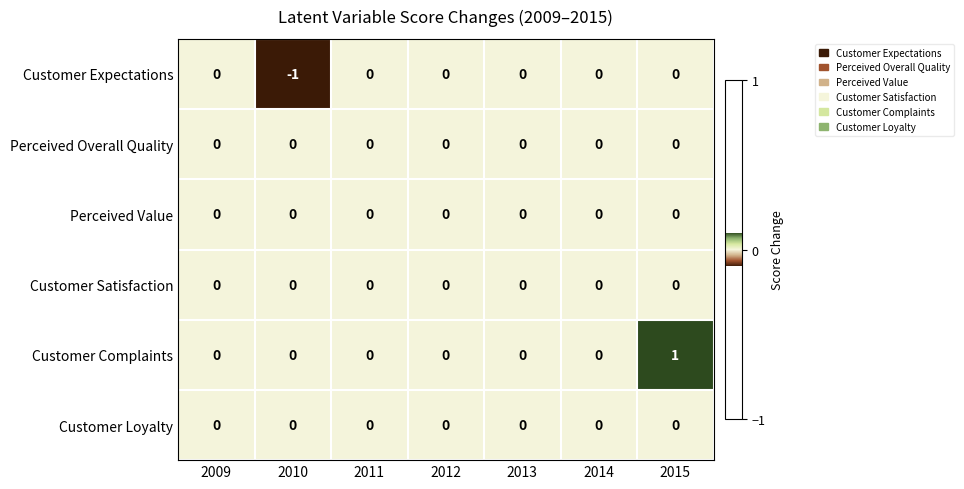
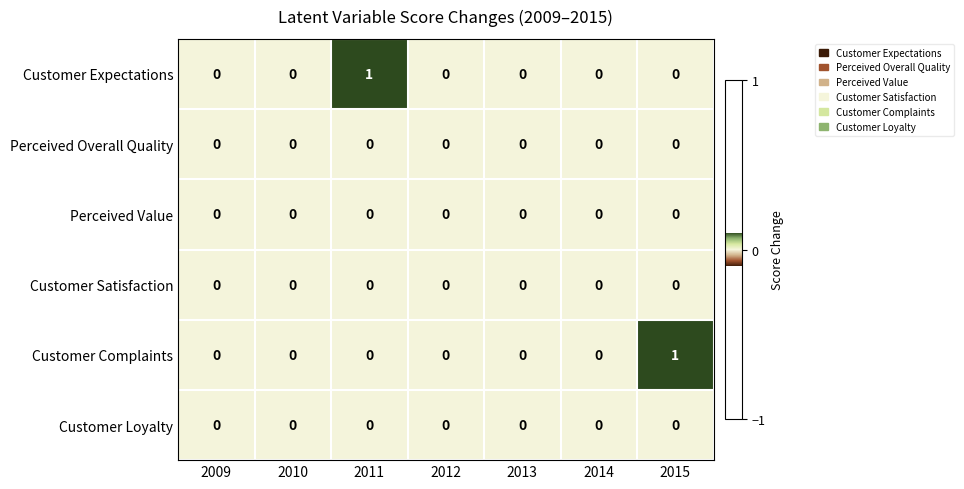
Customer Expectations, 2010: -1 -> 0
Customer Expectations, 2011: 0 -> 1
